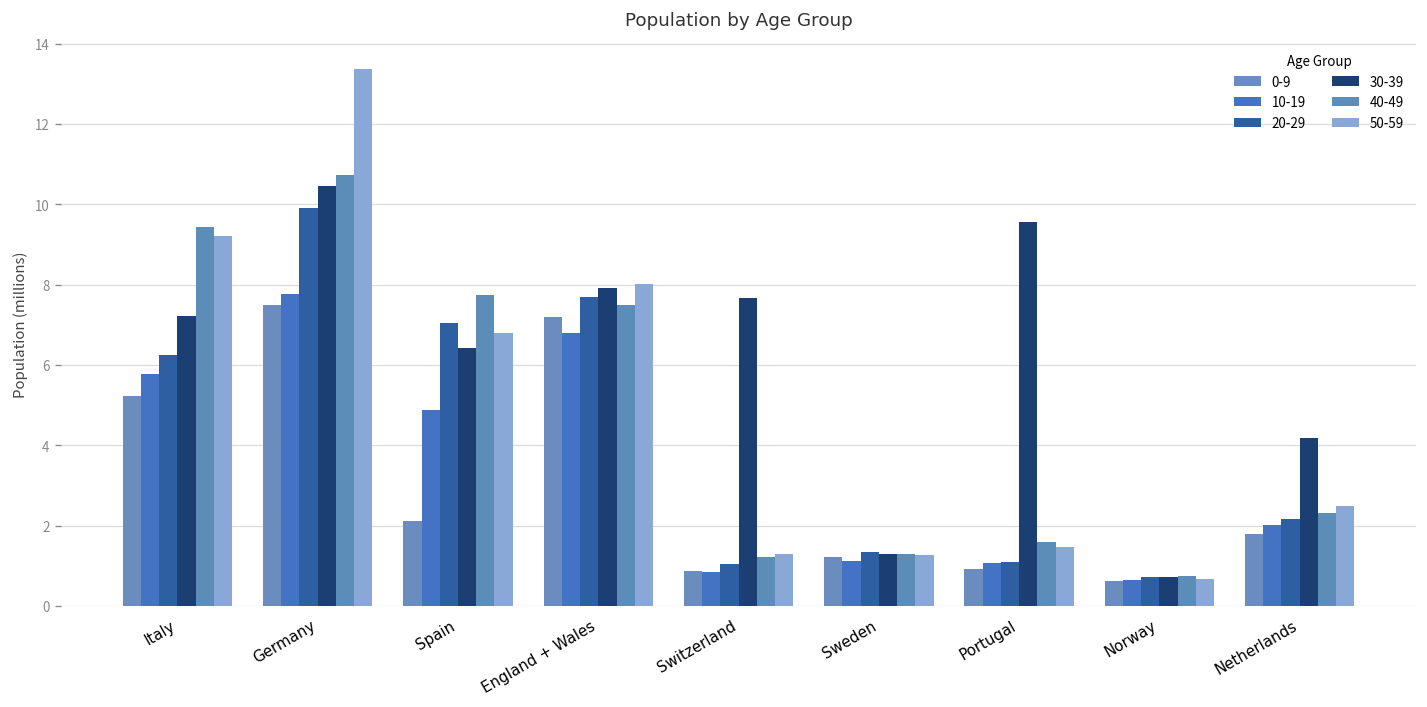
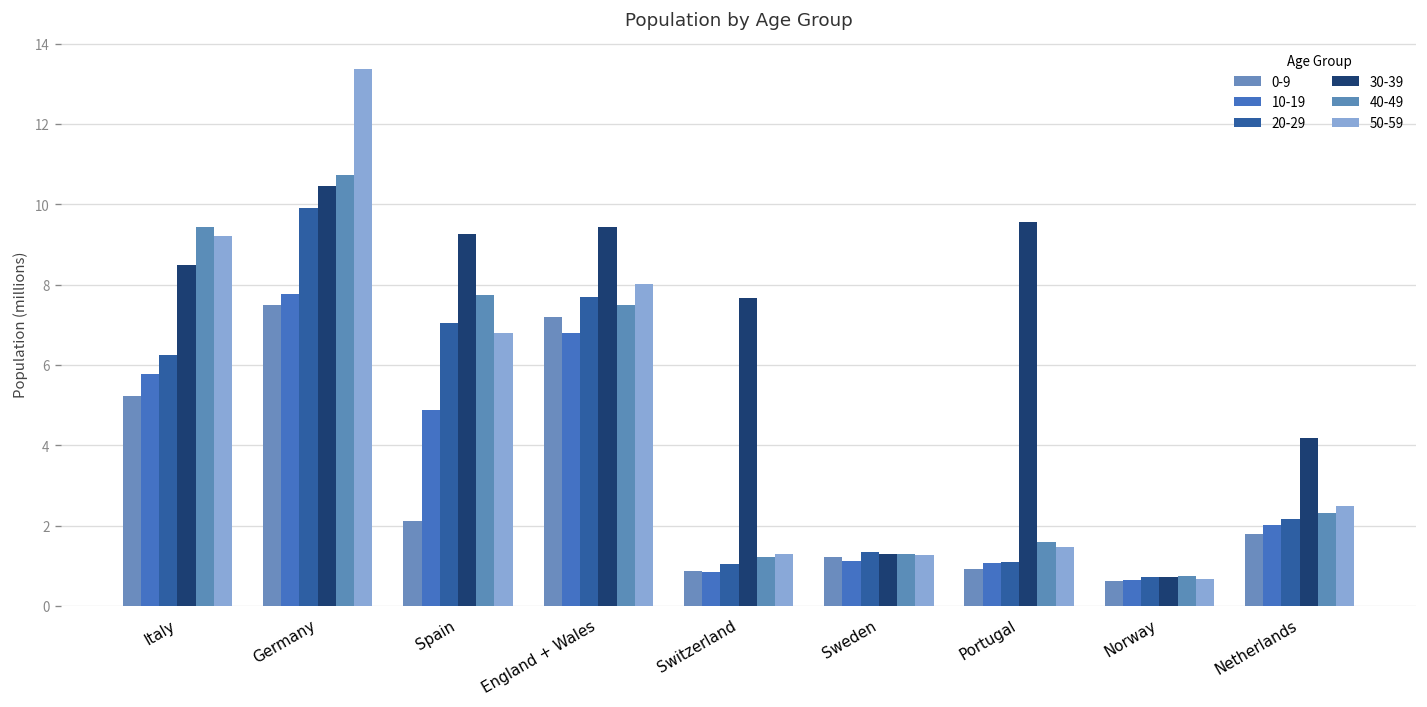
30-39, Italy: 7.2 -> 8.5
30-39, Spain: 6.4 -> 9.3
30-39, England + Wales: 7.9 -> 9.4
